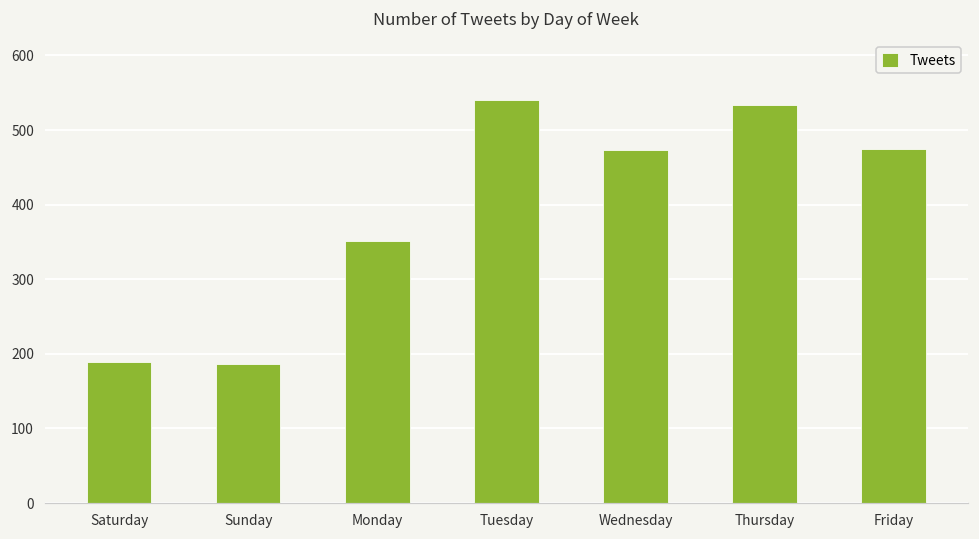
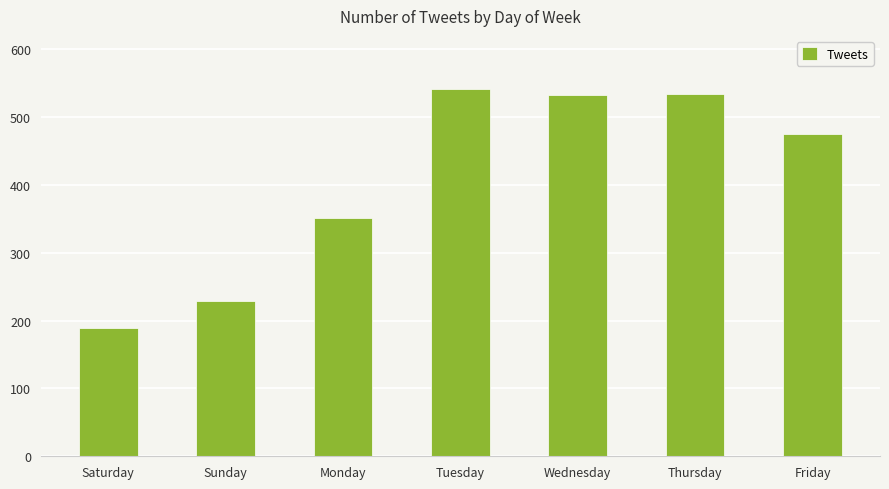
Sunday: 190 -> 230
Wednesday: 470 -> 530
